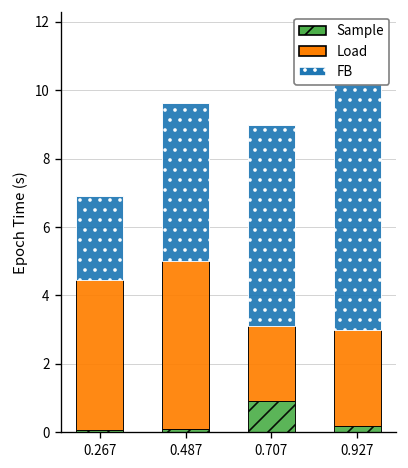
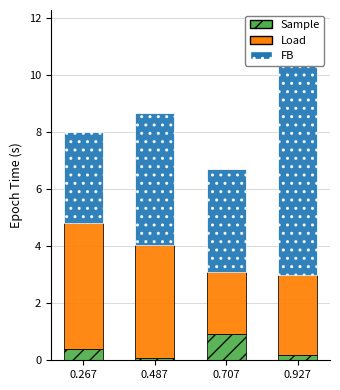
Sample, 0.267: 0.1 -> 0.4
FB, 0.267: 2.4 -> 3.2
Load, 0.487: 4.9 -> 4.0
FB, 0.707: 5.9 -> 3.6
